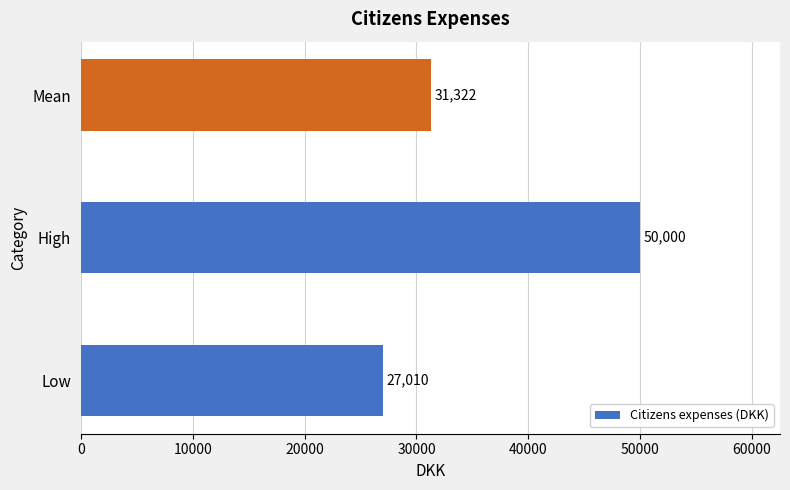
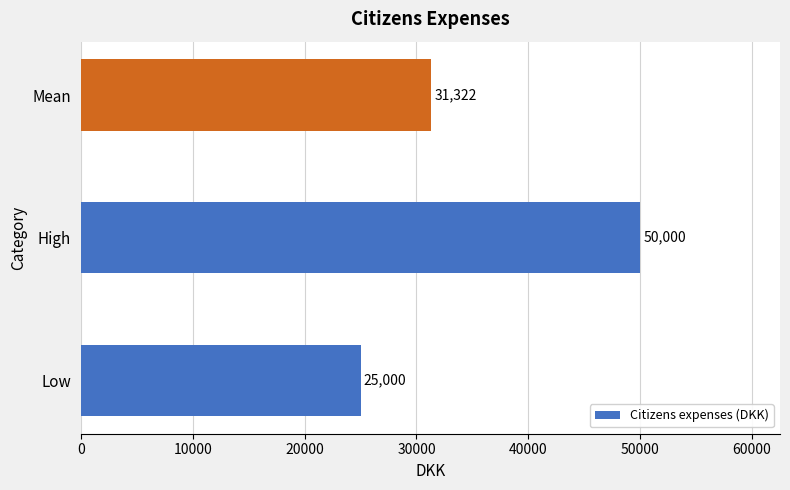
Low: 27,010 -> 25,000
